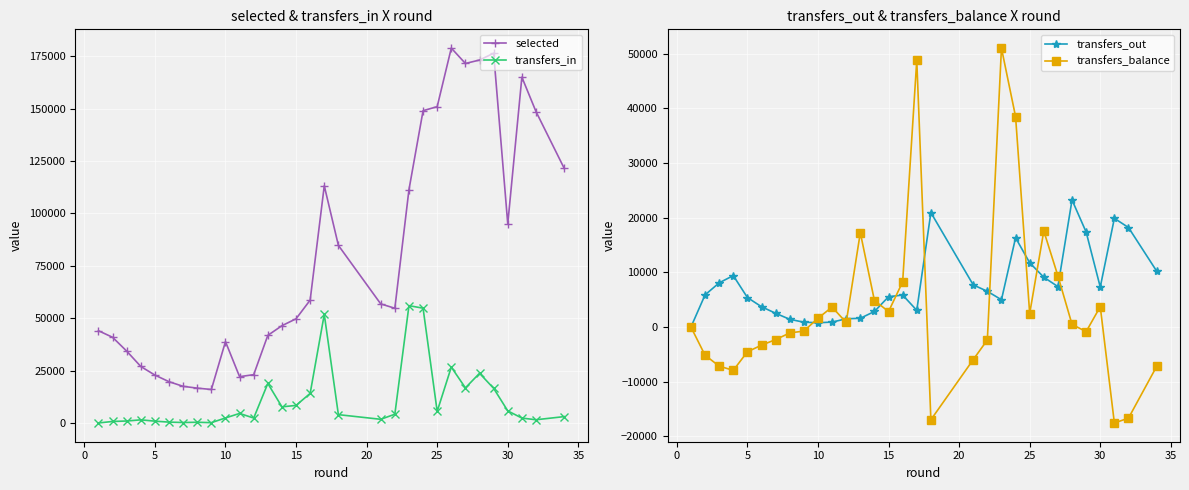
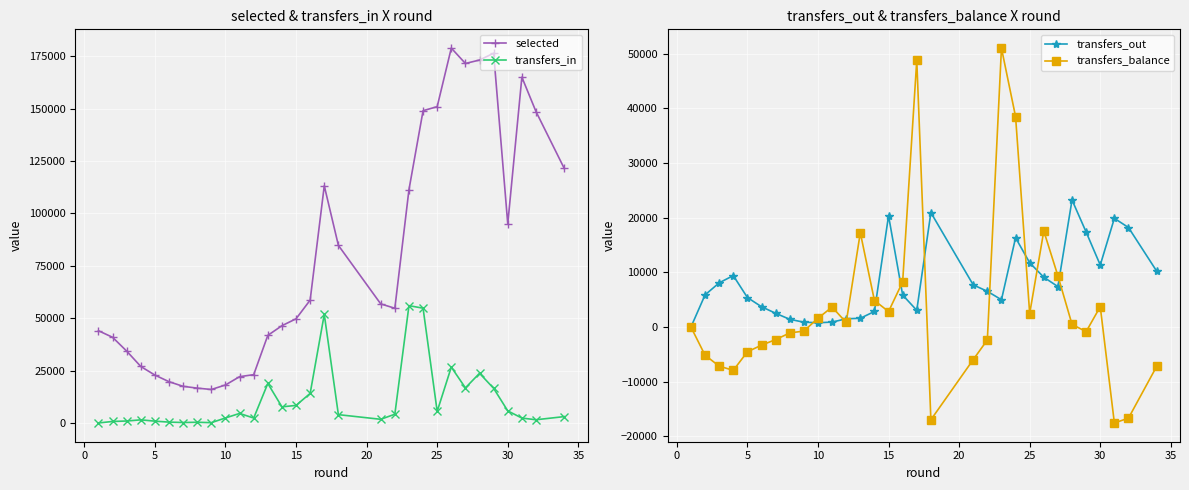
selected & transfers_in X round, selected, 10: 39000 -> 18000
transfers_out & transfers_balance X round, transfers_out, 15: 6000 -> 20000
transfers_out & transfers_balance X round, transfers_out, 30: 7000 -> 11000
